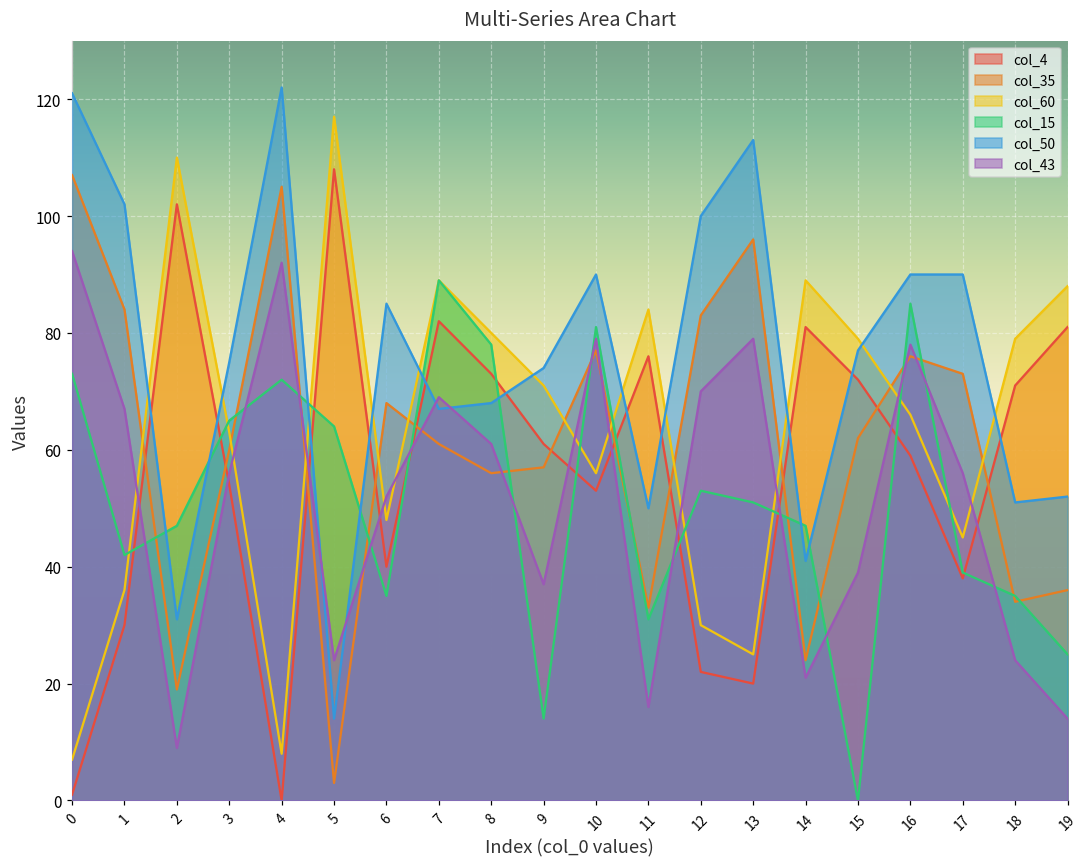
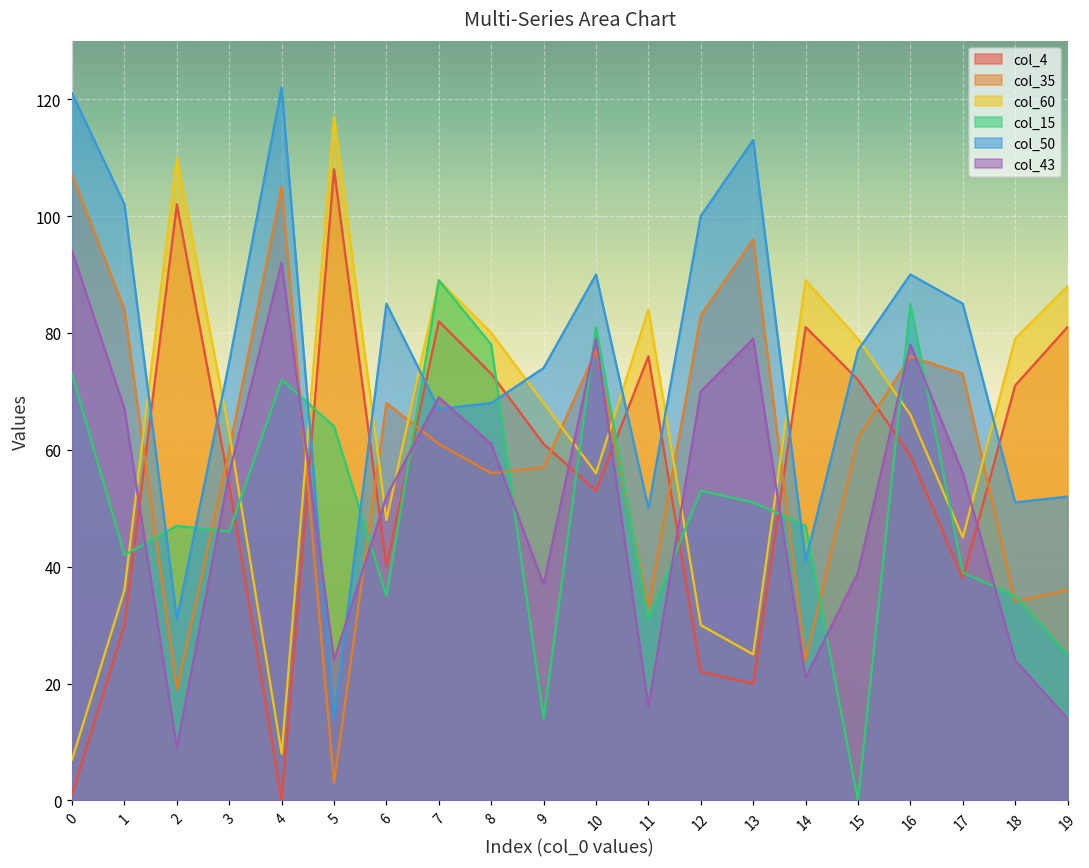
col_15, 3: 65 -> 46
col_60, 9: 71 -> 68
col_50, 17: 90 -> 85
